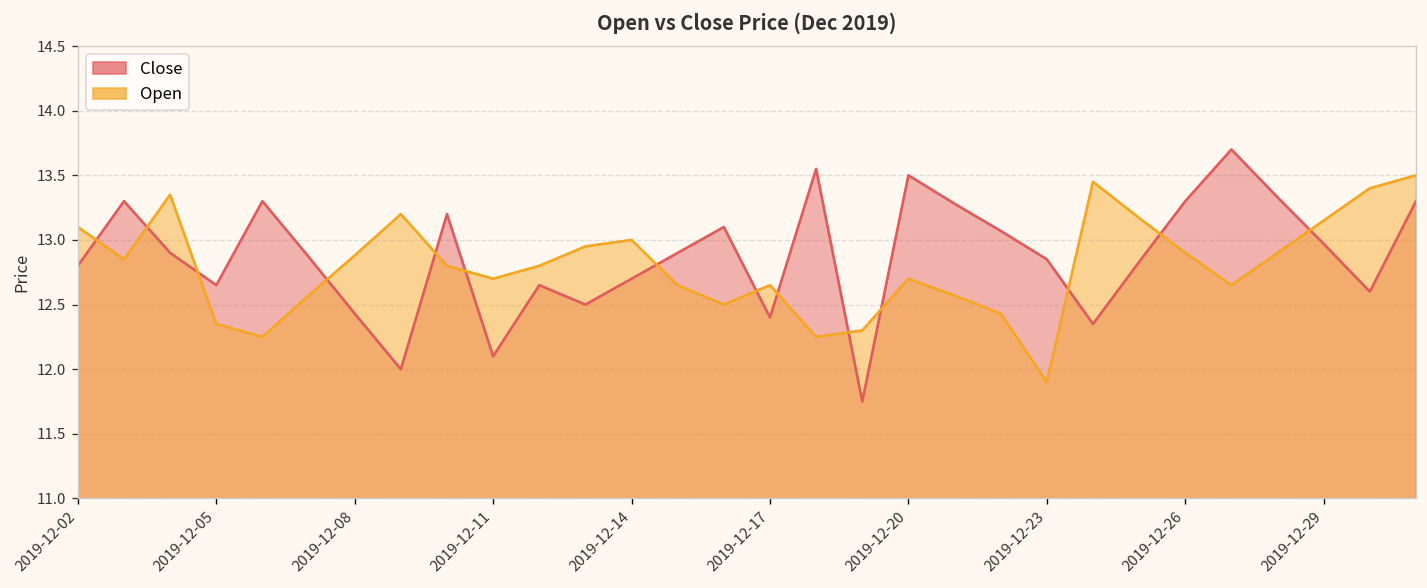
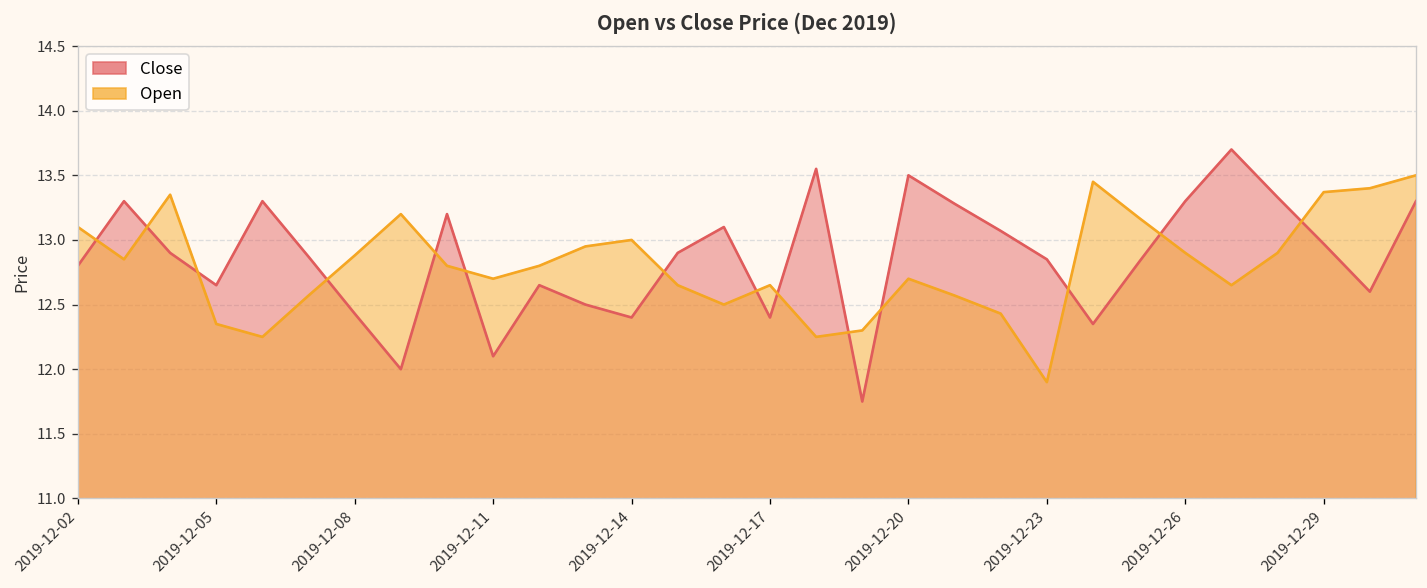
Close, 2019-12-14: 12.7 -> 12.4
Open, 2019-12-29: 13.15 -> 13.37
